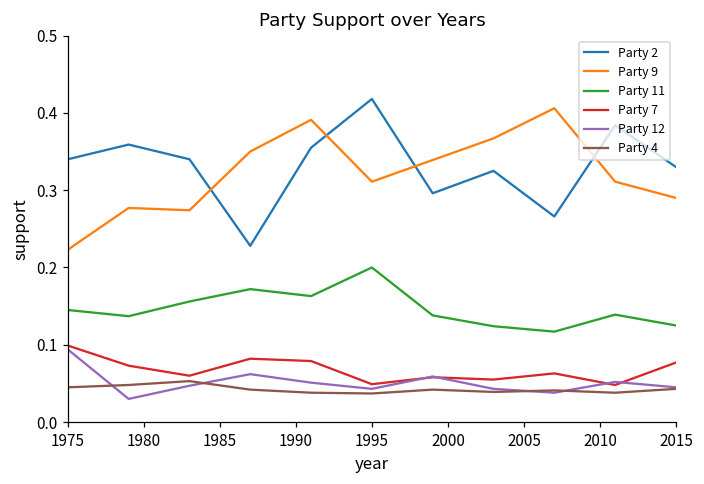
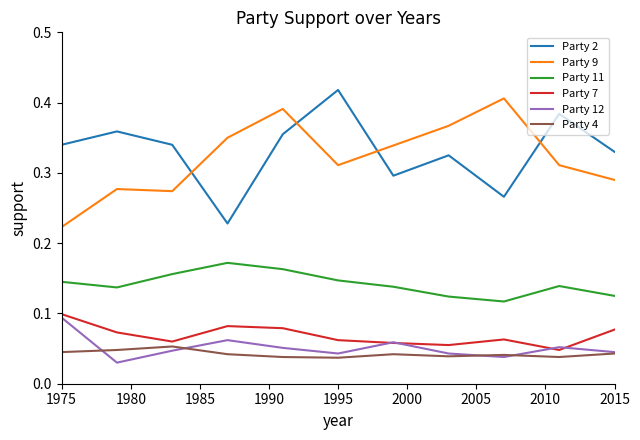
Party 11, 1995: 0.20 -> 0.15
Party 7, 1995: 0.05 -> 0.06
